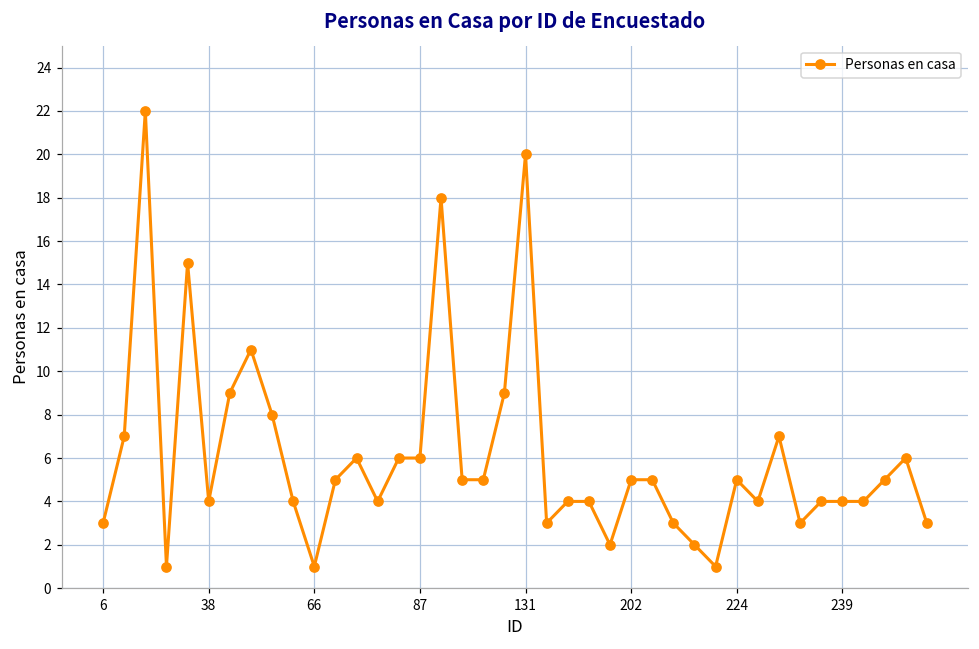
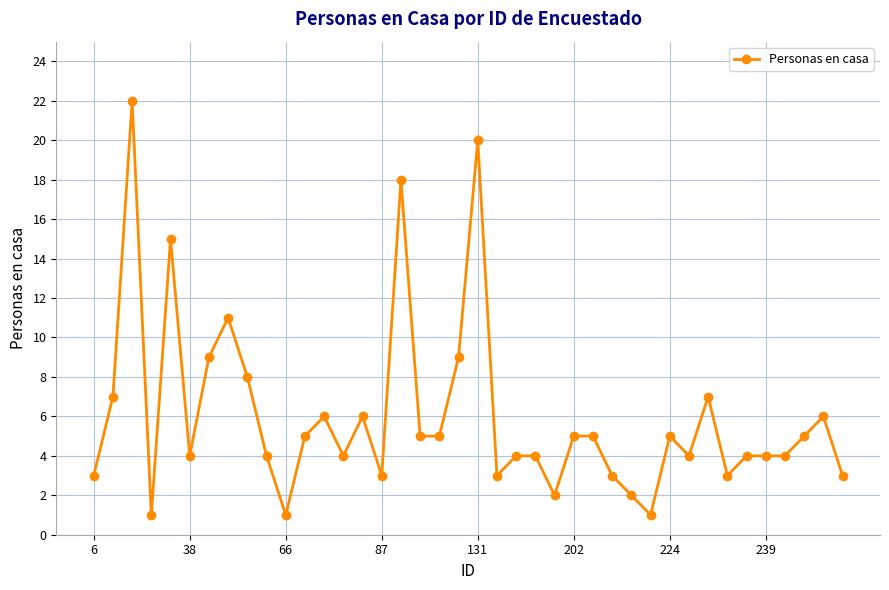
87: 6 -> 3
